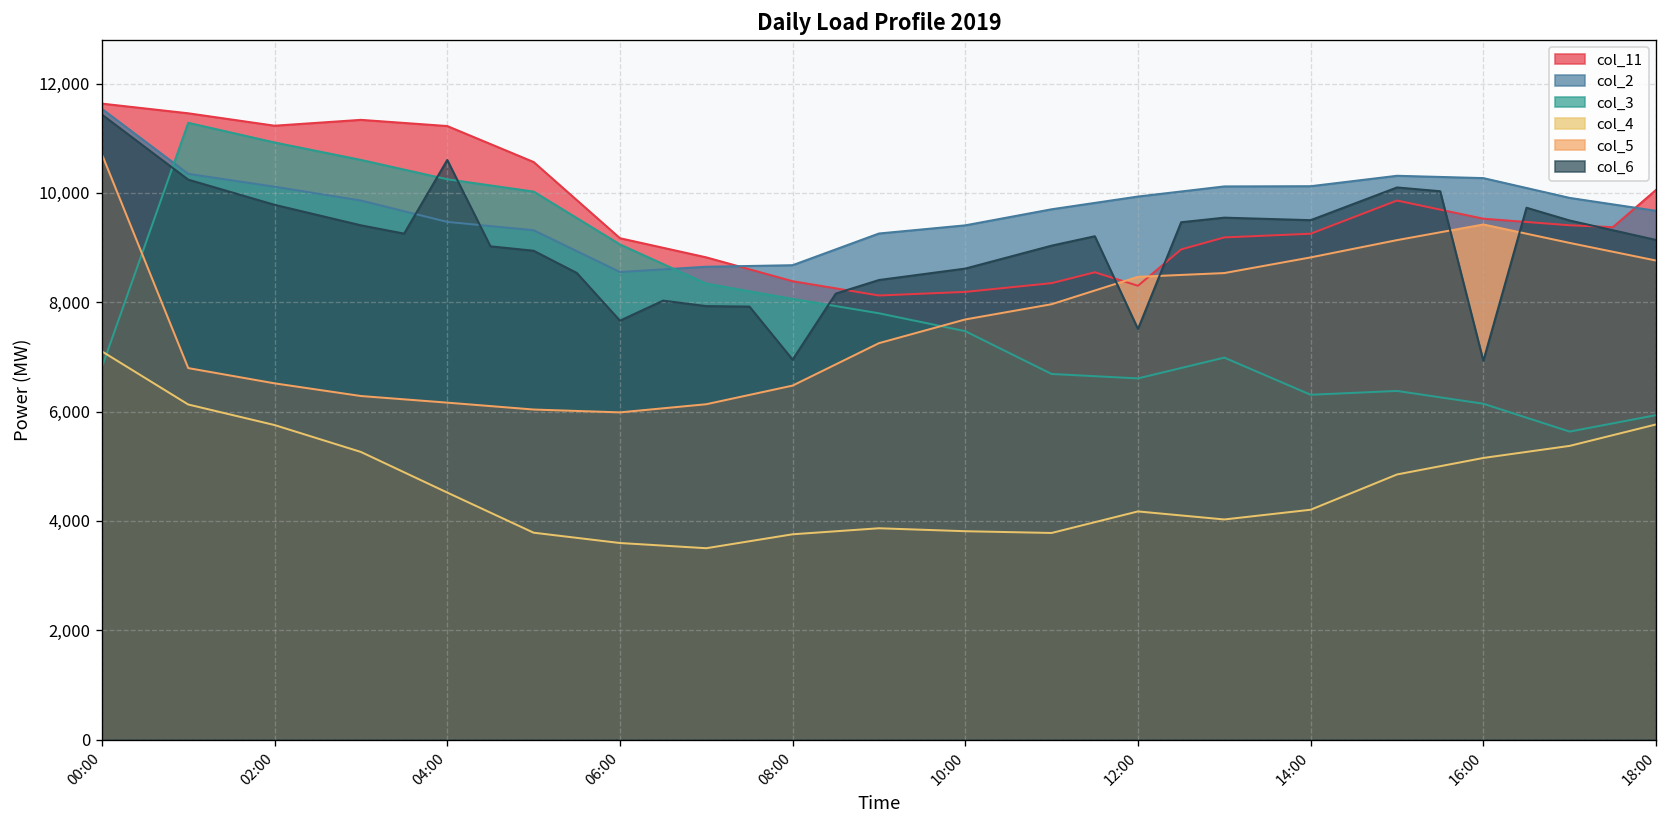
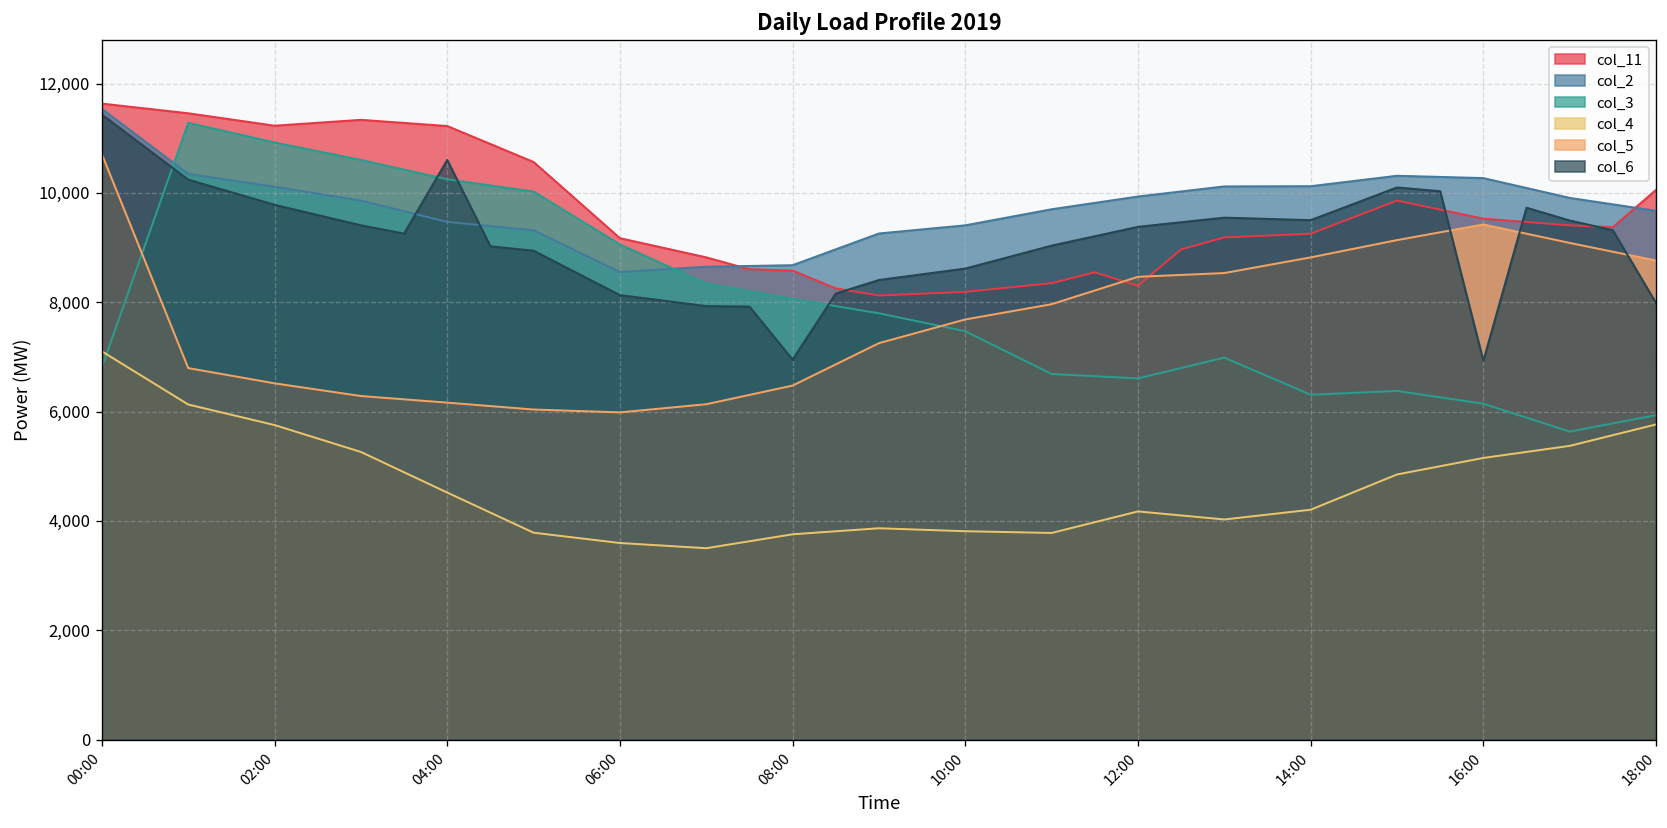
col_6, 06:00: 7,700 -> 8,100
col_11, 08:00: 8,400 -> 8,600
col_6, 12:00: 7,500 -> 9,400
col_6, 18:00: 9,100 -> 8,000
